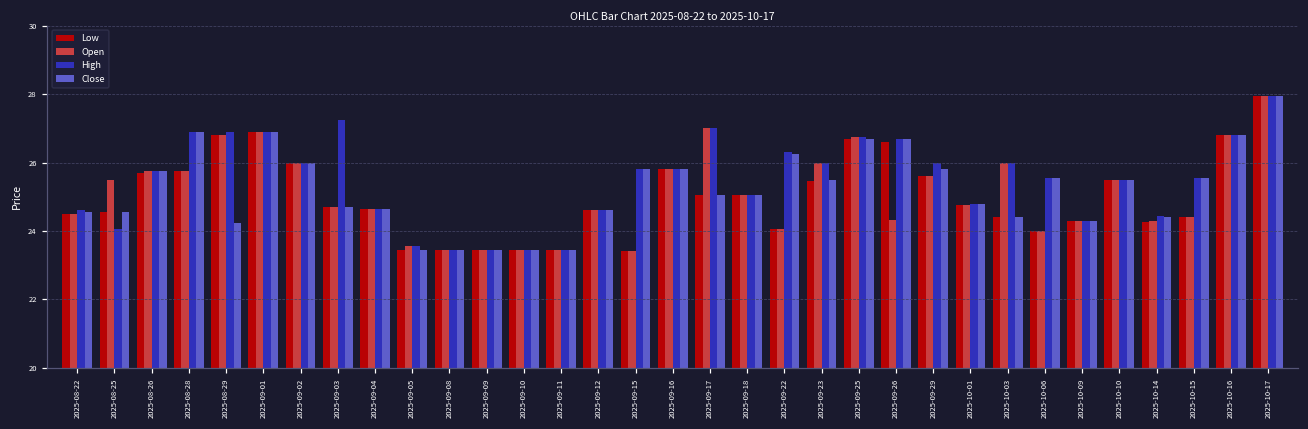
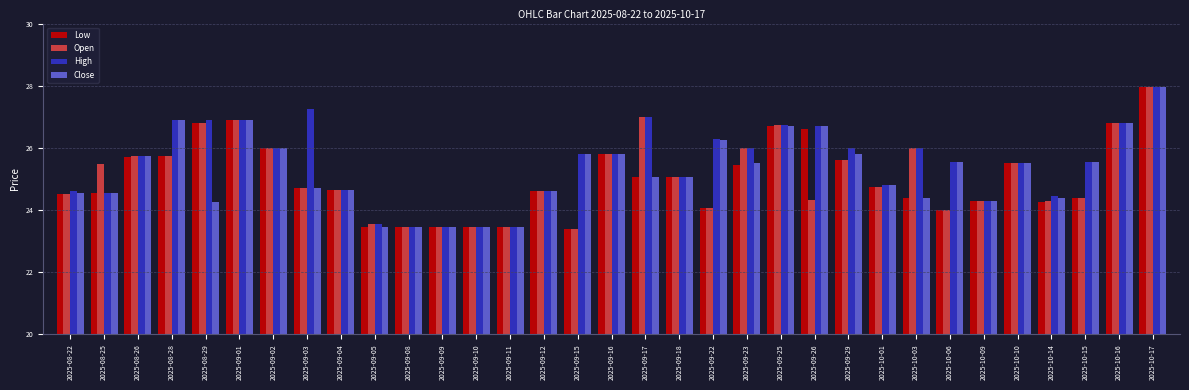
High, 2025-08-25: 24.1 -> 24.5
